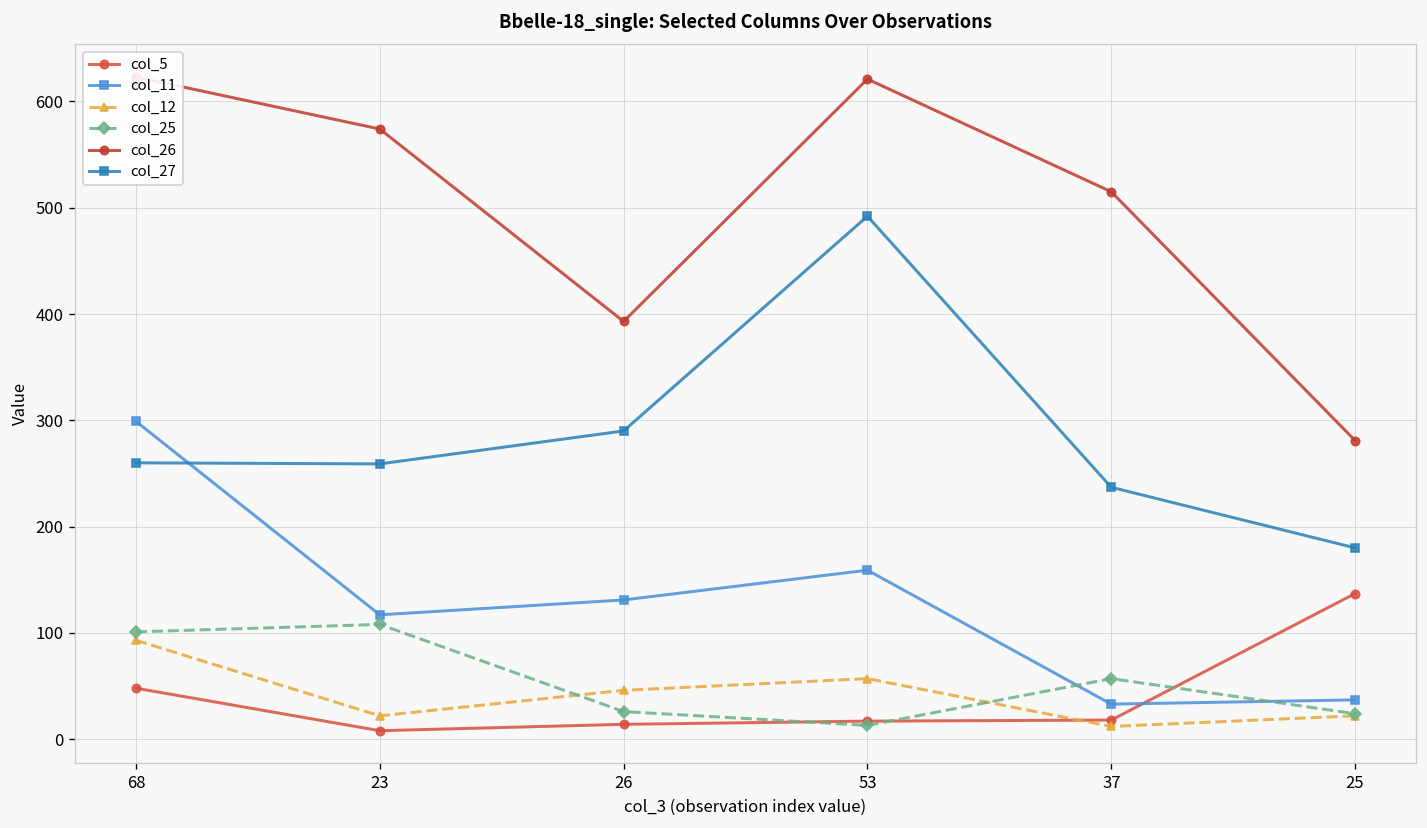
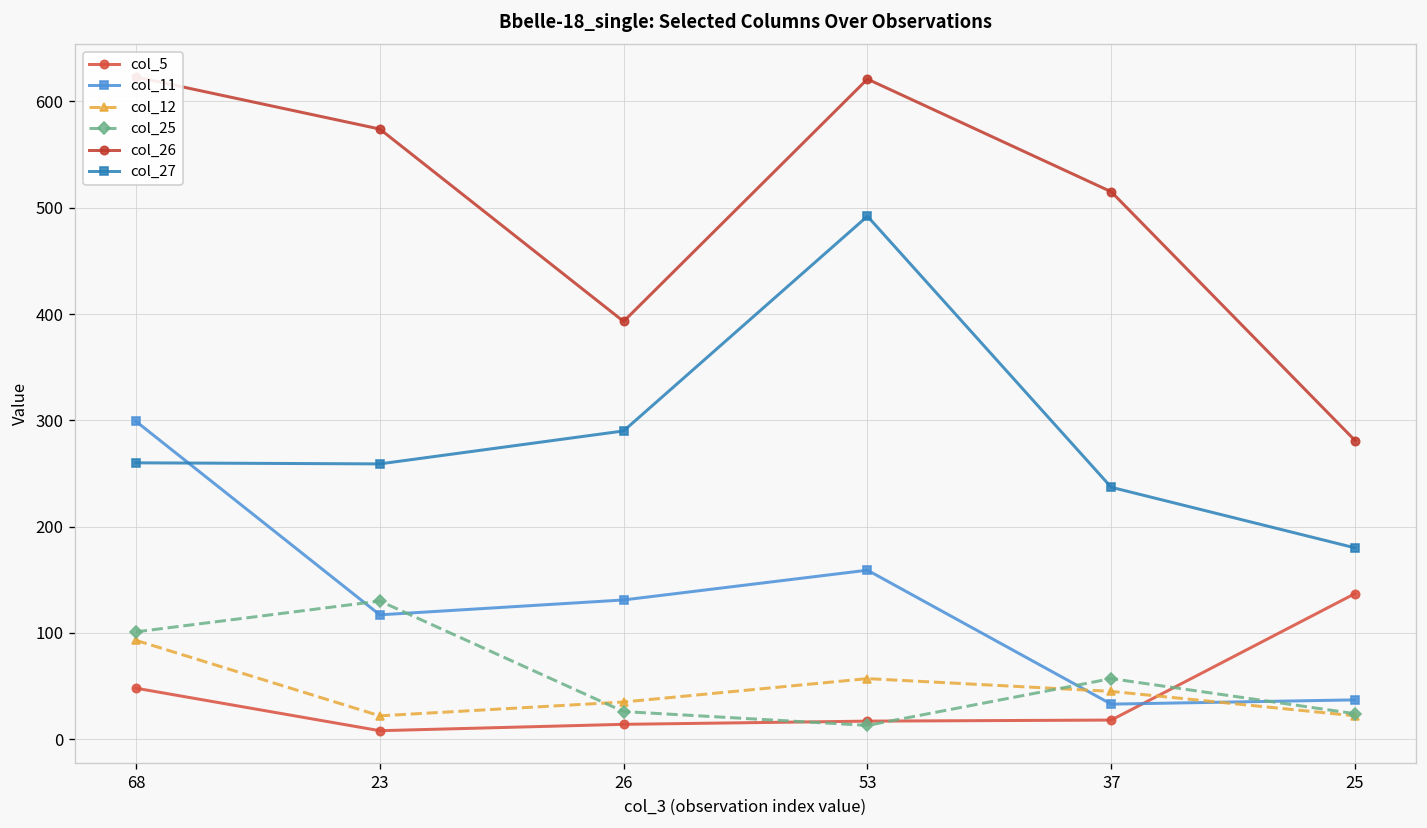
col_25, 23: 110 -> 130
col_12, 26: 50 -> 40
col_12, 37: 10 -> 50
